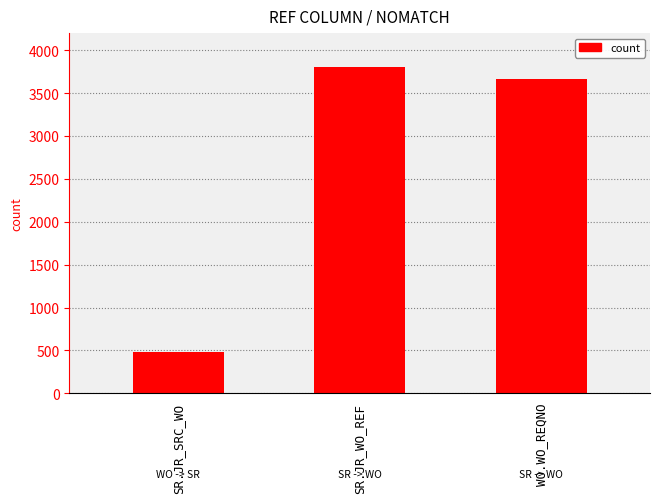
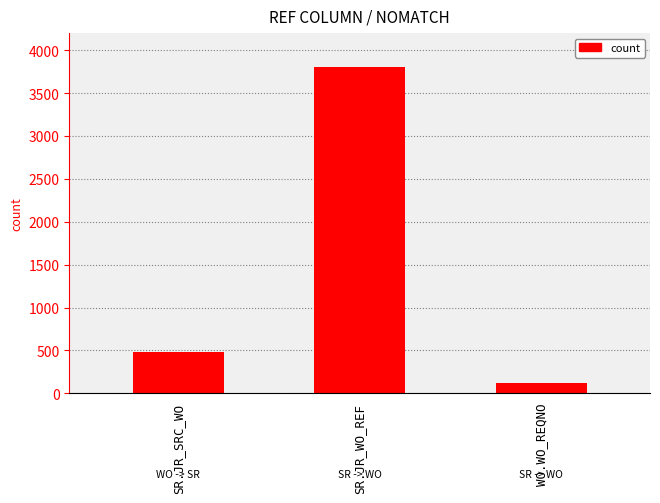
WO.WO_REQNO: 3700 -> 100
